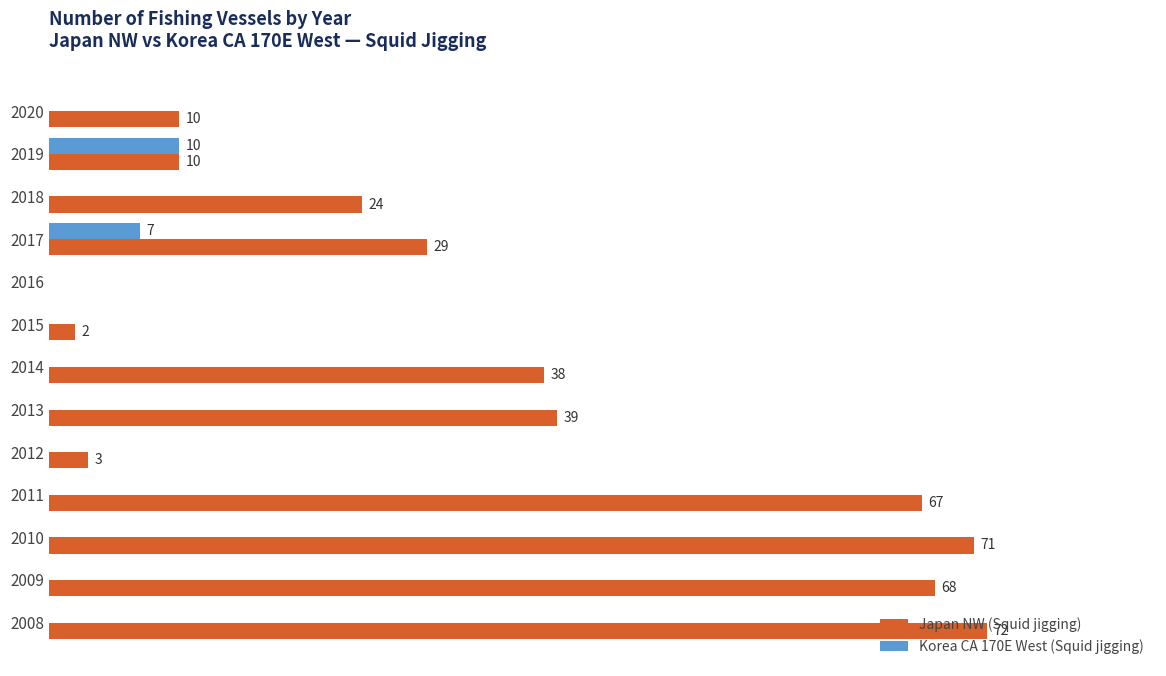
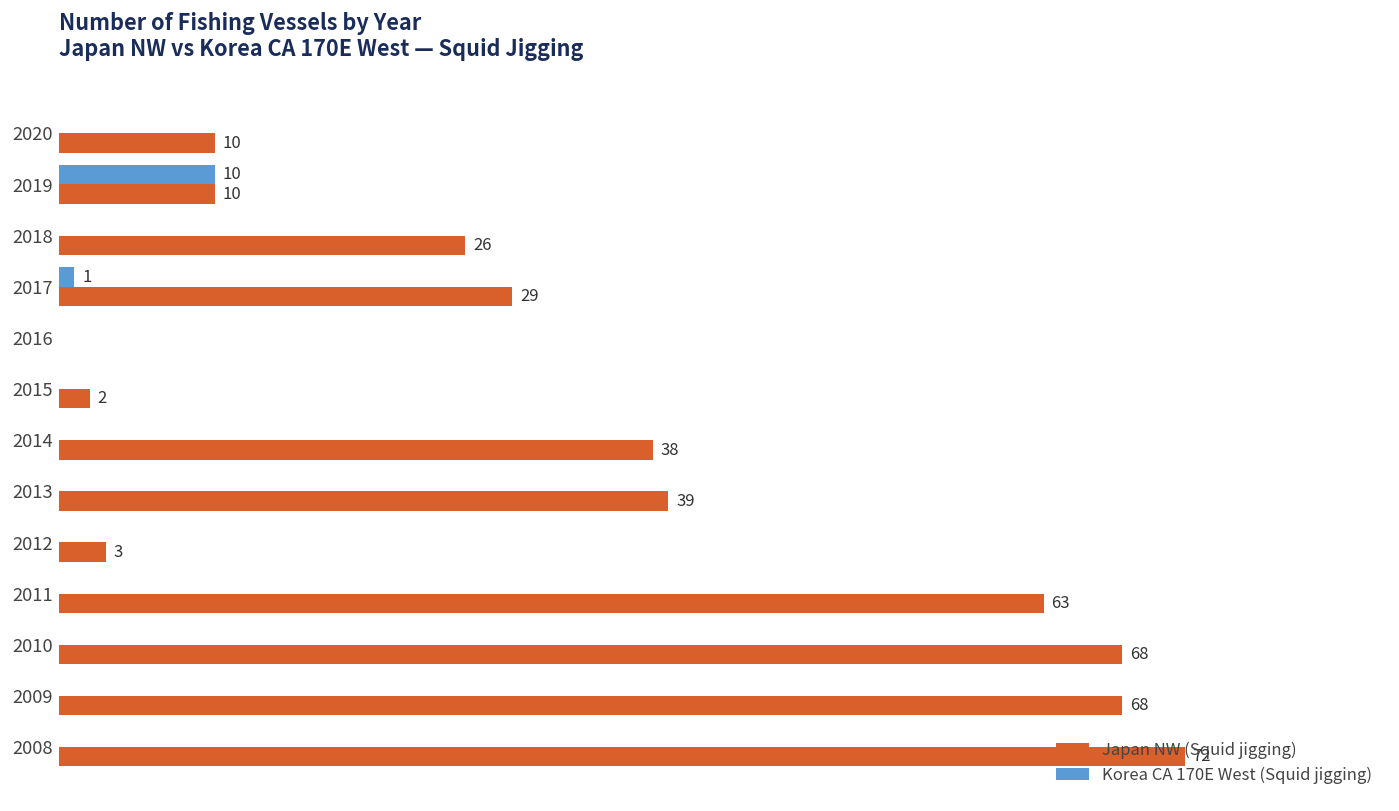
Japan NW (Squid jigging), 2018: 24 -> 26
Korea CA 170E West (Squid jigging), 2017: 7 -> 1
Japan NW (Squid jigging), 2011: 67 -> 63
Japan NW (Squid jigging), 2010: 71 -> 68
